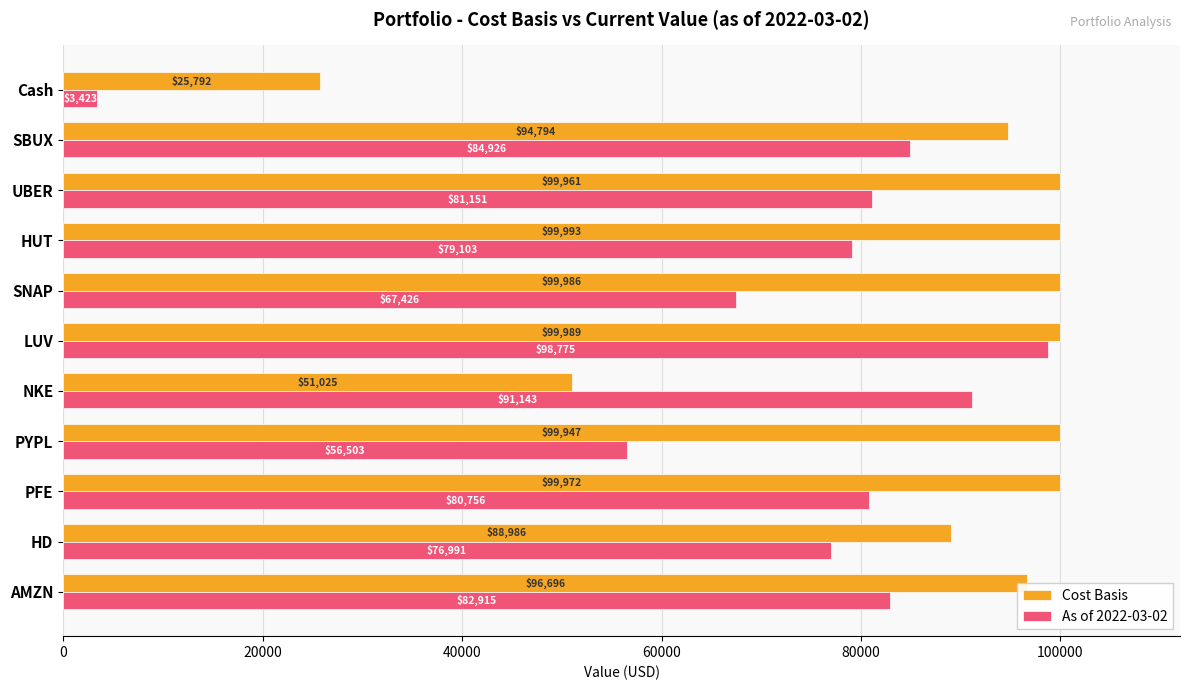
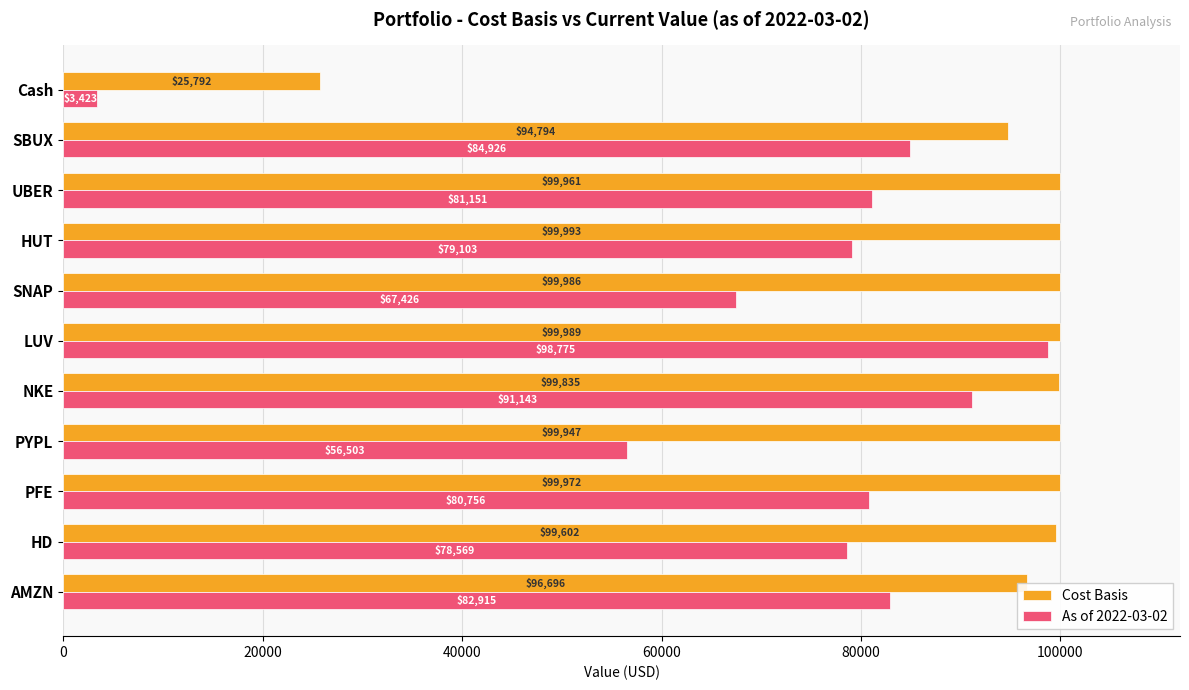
Cost Basis, NKE: $51,025 -> $99,835
Cost Basis, HD: $88,986 -> $99,602
As of 2022-03-02, HD: $76,991 -> $78,569
